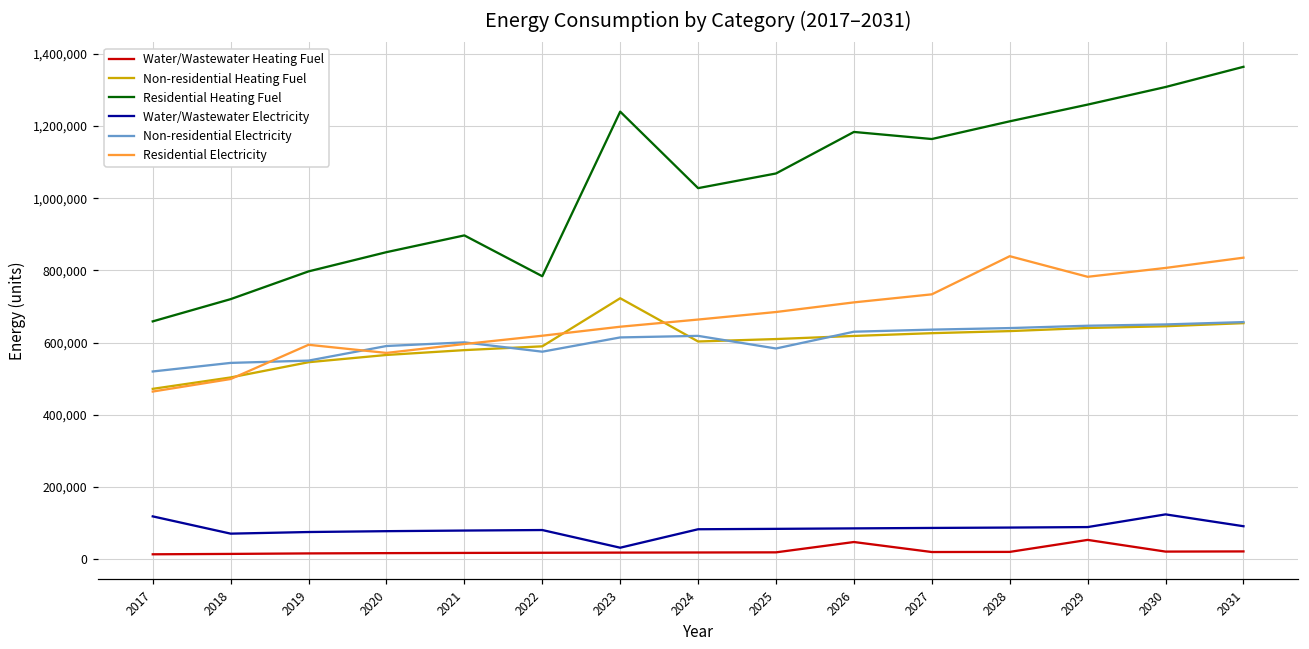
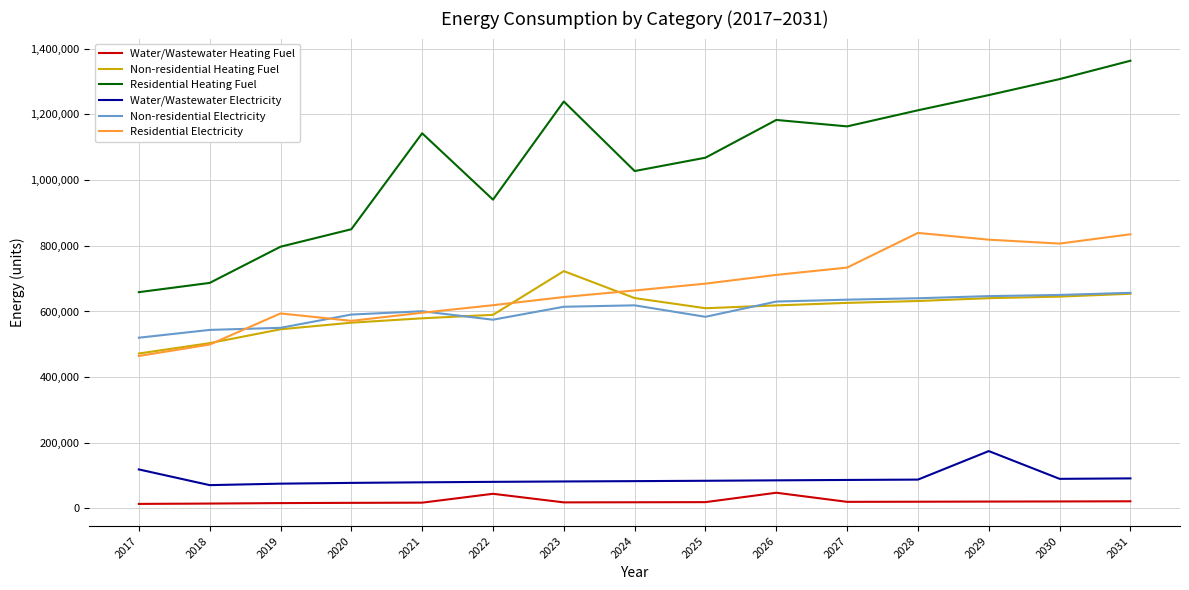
Residential Heating Fuel, 2018: 720,000 -> 690,000
Residential Heating Fuel, 2021: 900,000 -> 1,140,000
Water/Wastewater Heating Fuel, 2022: 20,000 -> 40,000
Residential Heating Fuel, 2022: 780,000 -> 940,000
Water/Wastewater Electricity, 2023: 30,000 -> 80,000
Non-residential Heating Fuel, 2024: 600,000 -> 640,000
Water/Wastewater Heating Fuel, 2029: 50,000 -> 20,000
Water/Wastewater Electricity, 2029: 90,000 -> 170,000
Residential Electricity, 2029: 780,000 -> 820,000
Water/Wastewater Electricity, 2030: 120,000 -> 90,000
